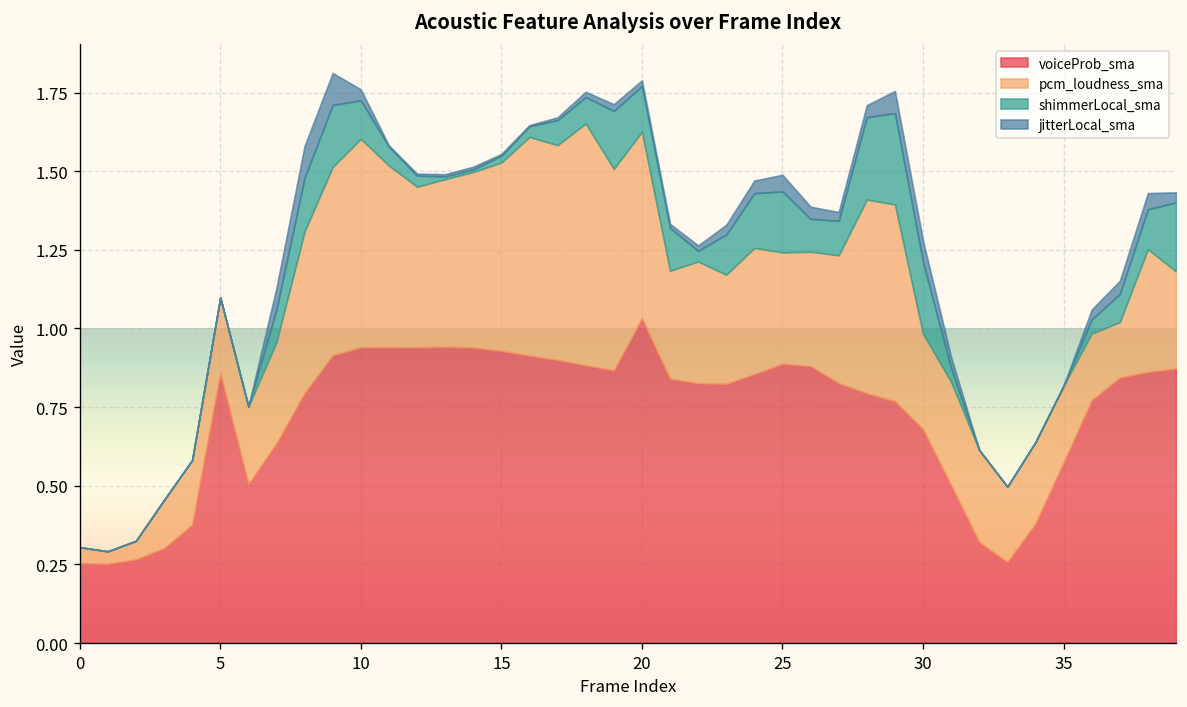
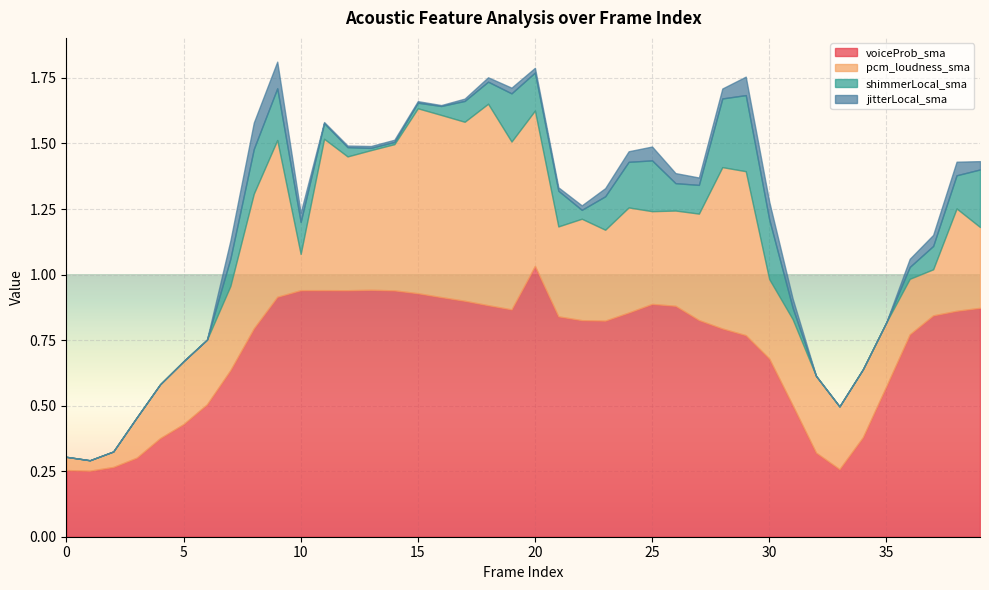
voiceProb_sma, 5: 0.86 -> 0.43
pcm_loudness_sma, 10: 0.66 -> 0.14
pcm_loudness_sma, 15: 0.60 -> 0.71
